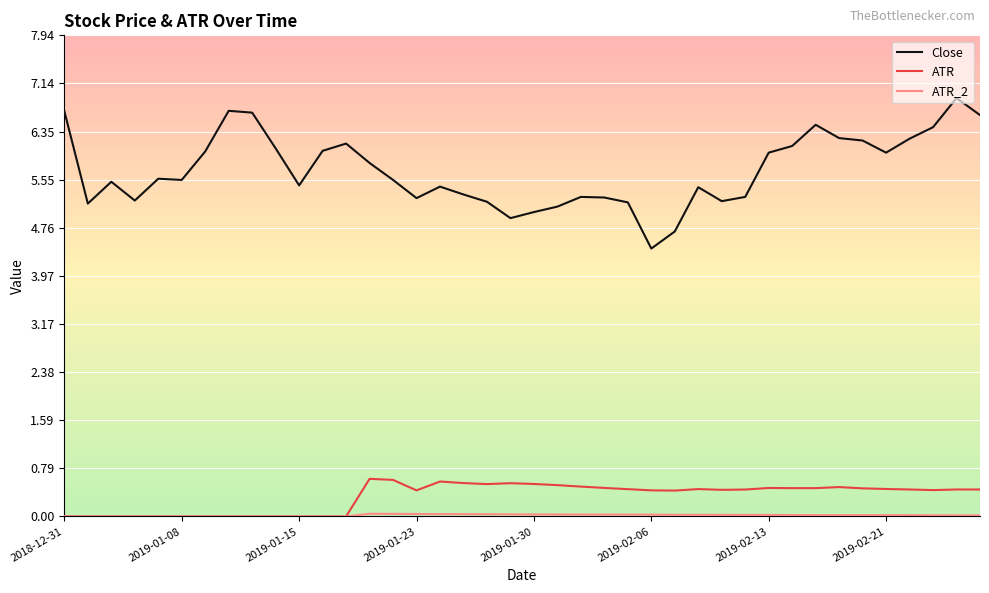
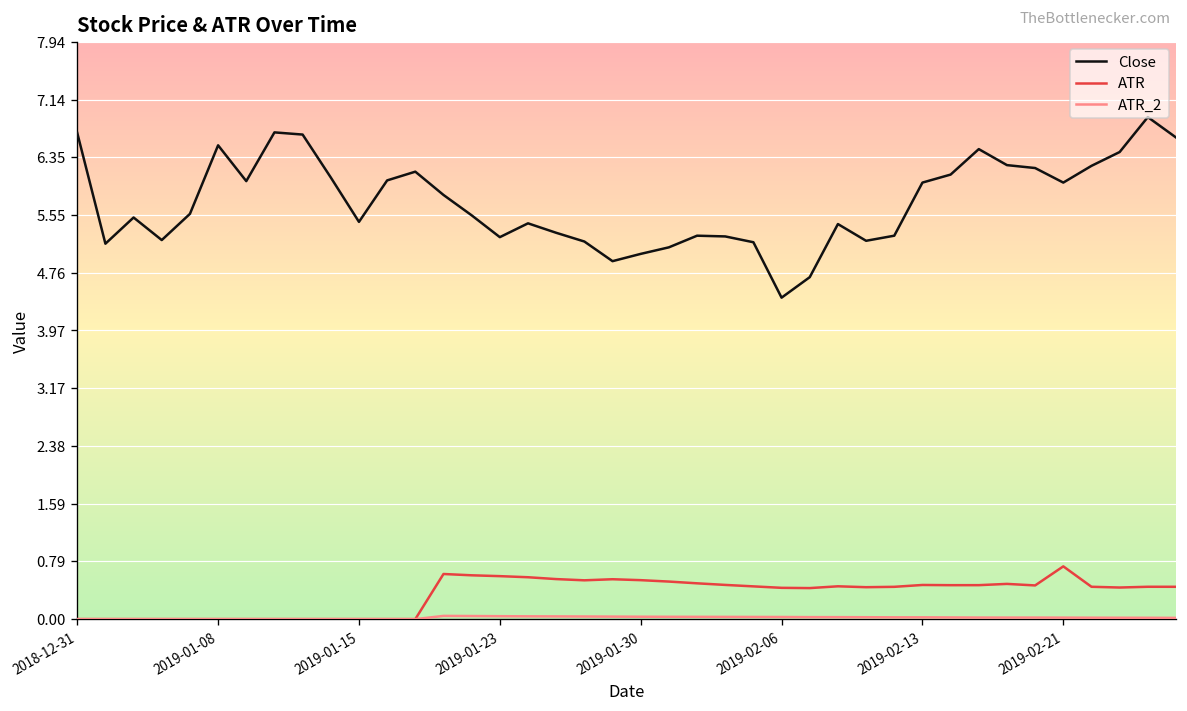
Close, 2019-01-08: 5.6 -> 6.5
ATR, 2019-01-23: 0.4 -> 0.6
ATR, 2019-02-21: 0.5 -> 0.7
